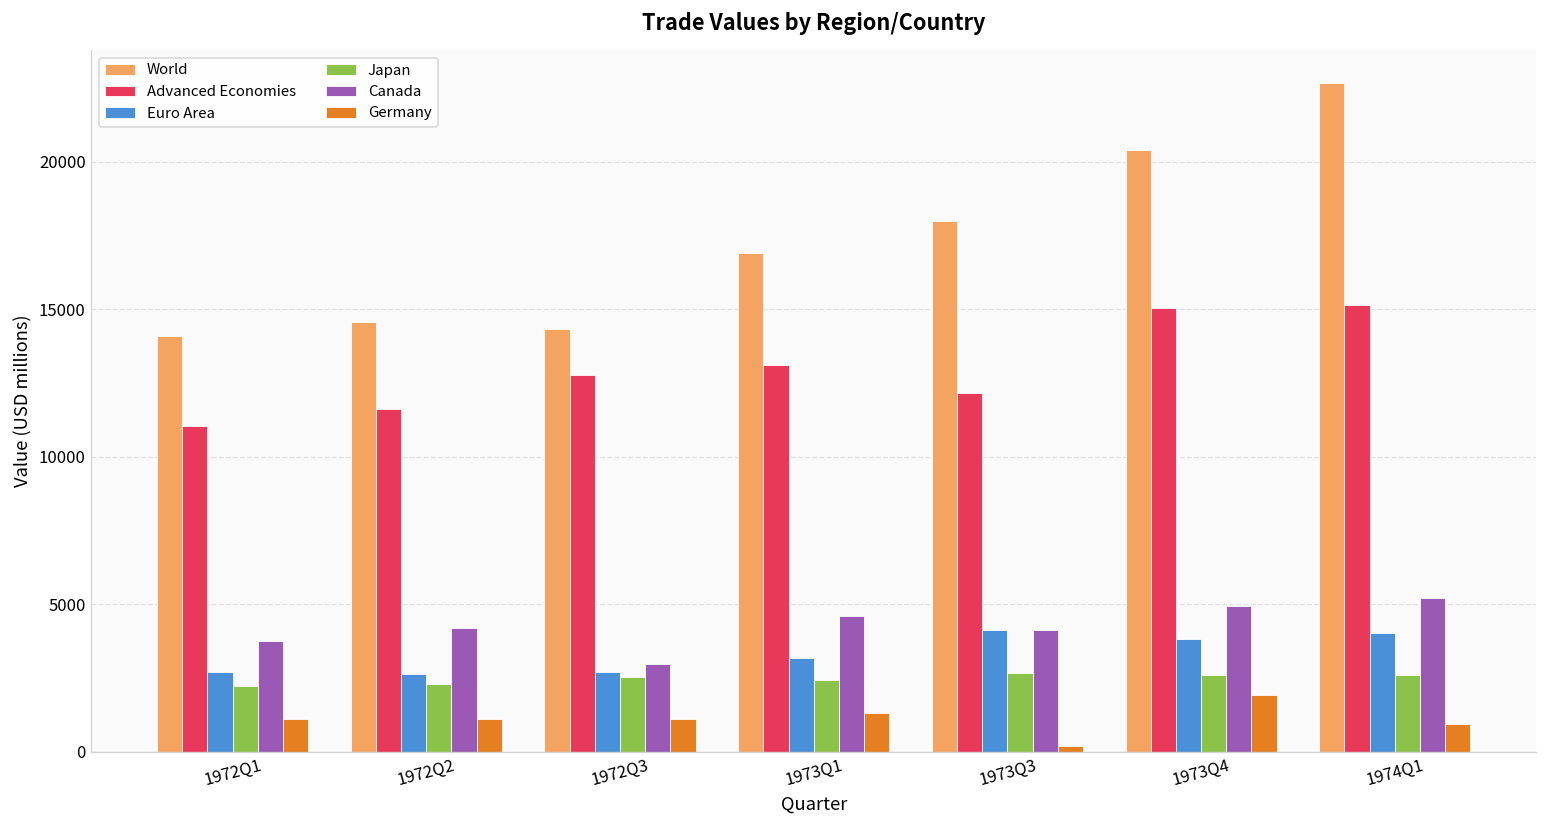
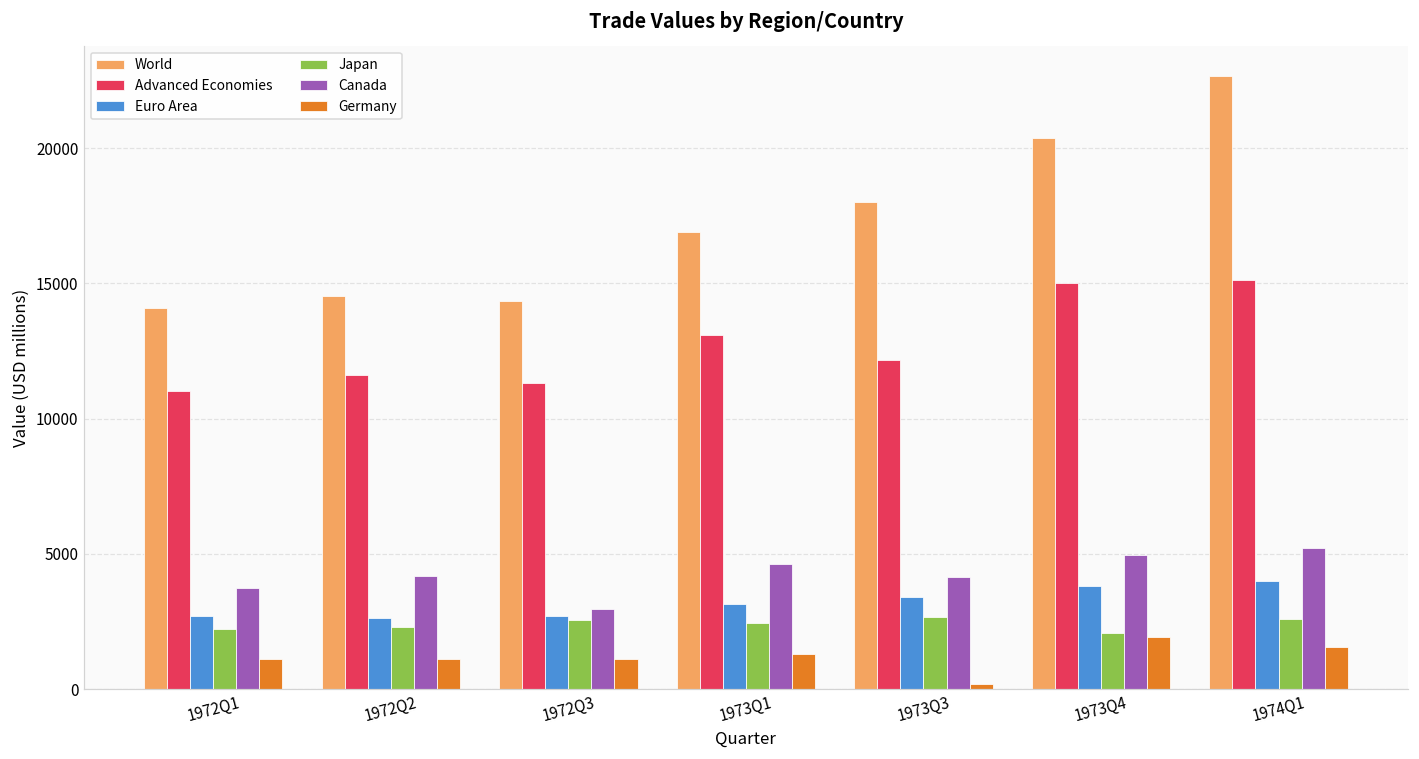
Advanced Economies, 1972Q3: 12800 -> 11300
Euro Area, 1973Q3: 4100 -> 3400
Japan, 1973Q4: 2600 -> 2100
Germany, 1974Q1: 900 -> 1600
